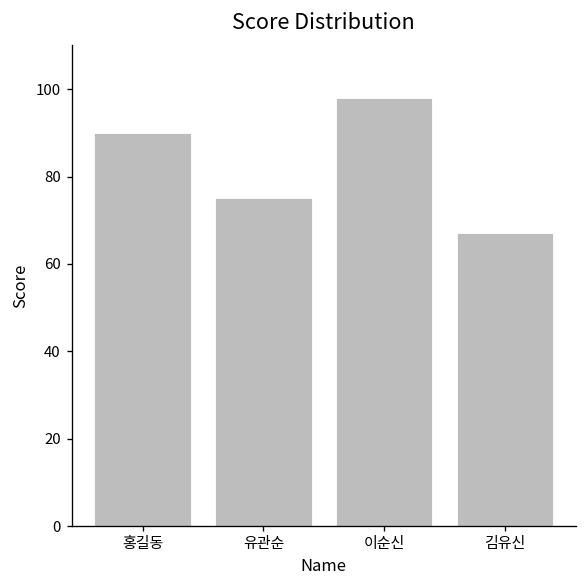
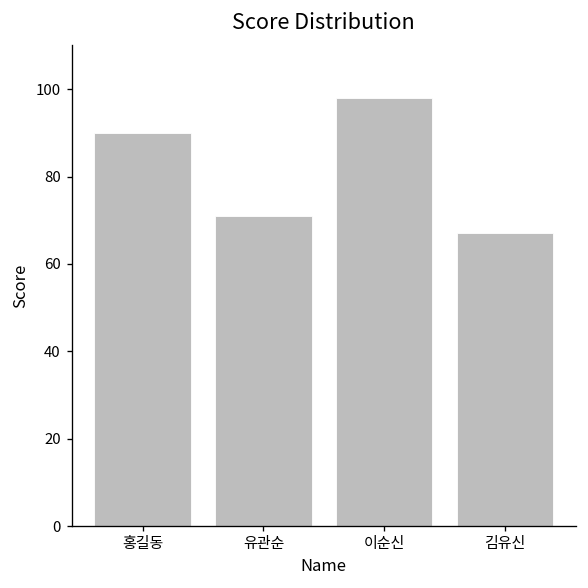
유관순: 75 -> 71
